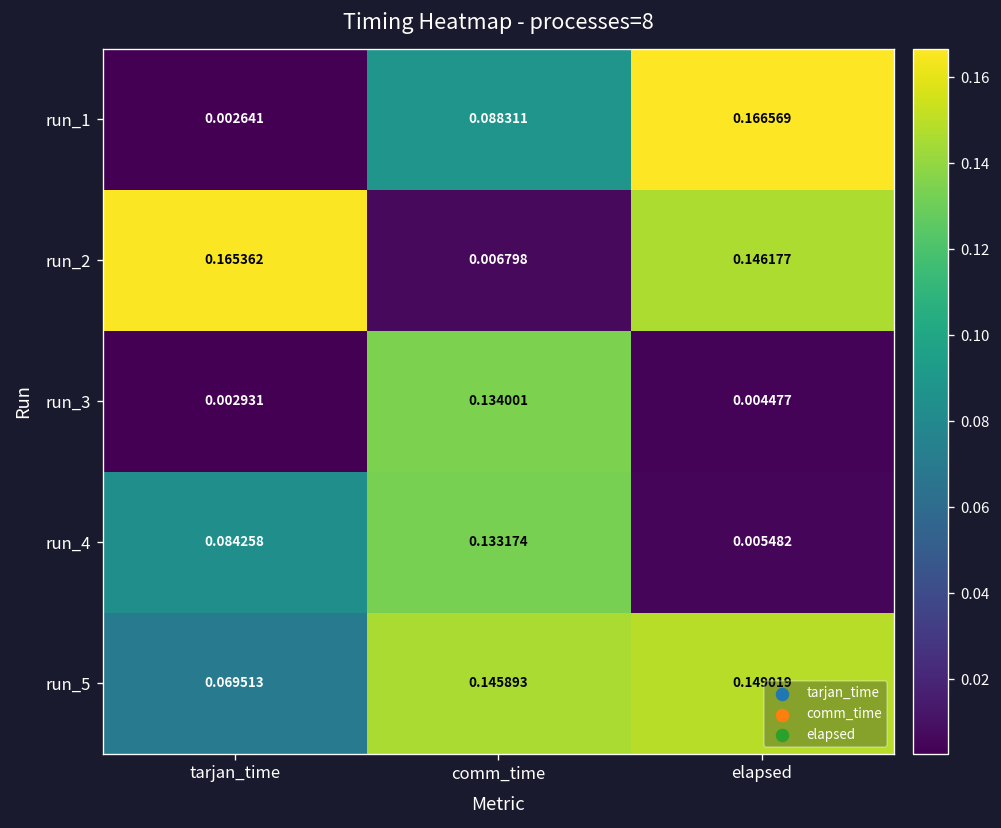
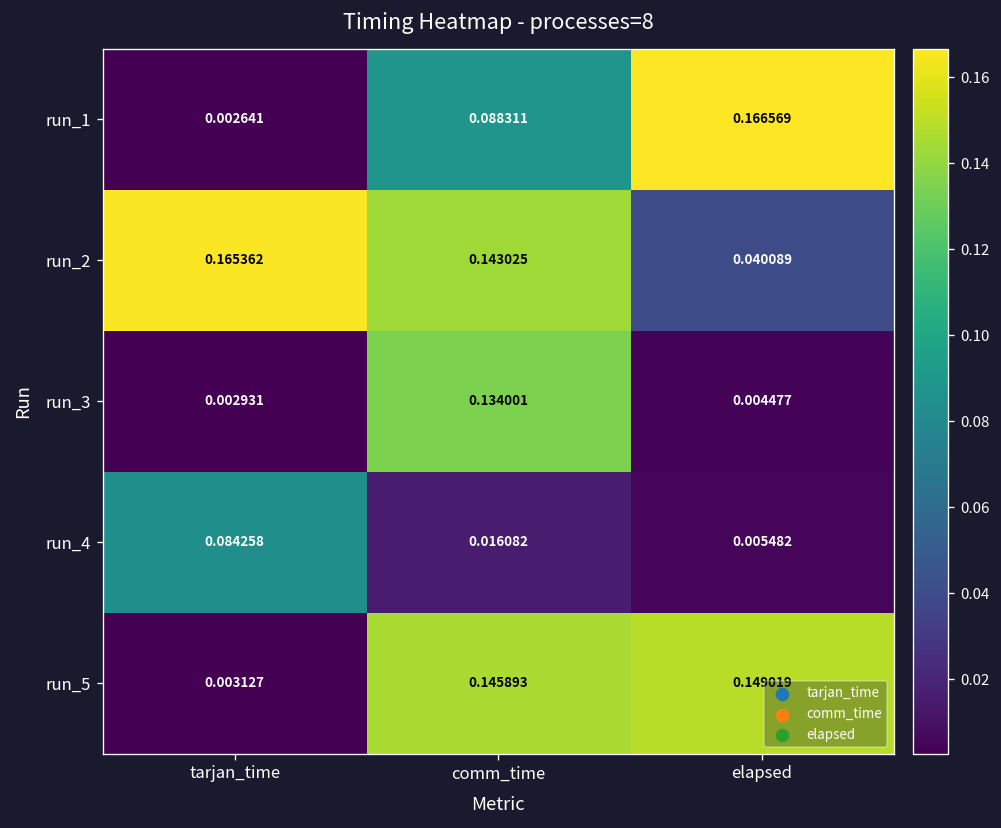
run_2, comm_time: 0.006798 -> 0.143025
run_2, elapsed: 0.146177 -> 0.040089
run_4, comm_time: 0.133174 -> 0.016082
run_5, tarjan_time: 0.069513 -> 0.003127
